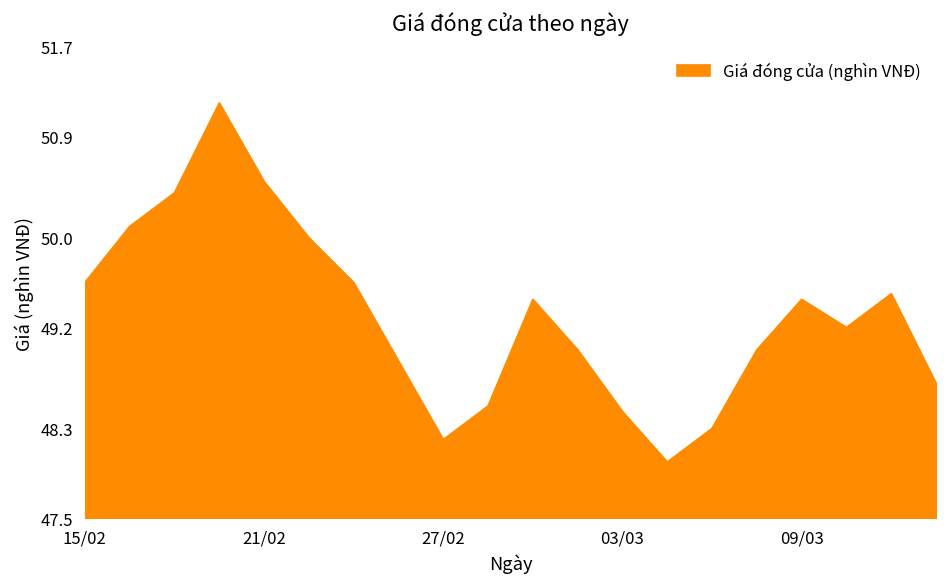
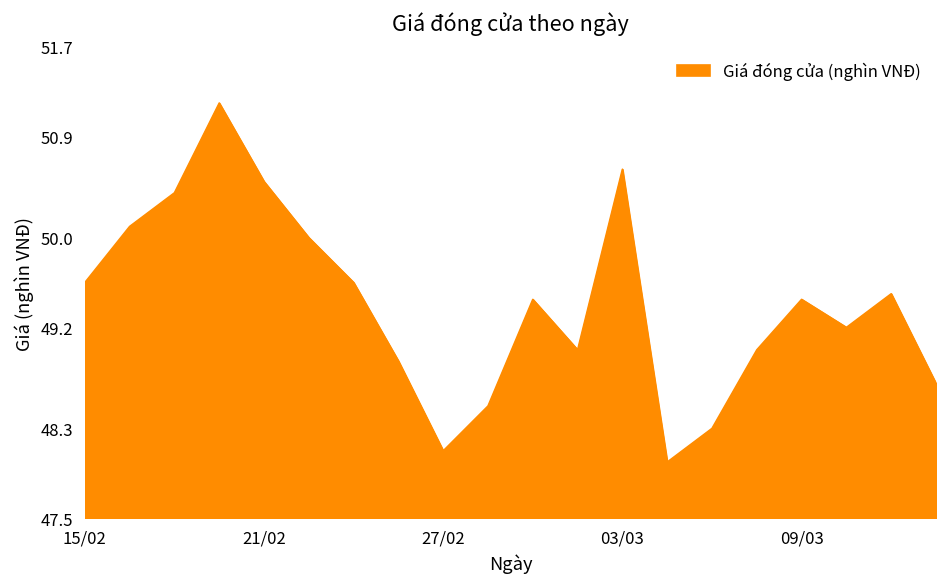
27/02: 48.2 -> 48.1
03/03: 48.5 -> 50.6
